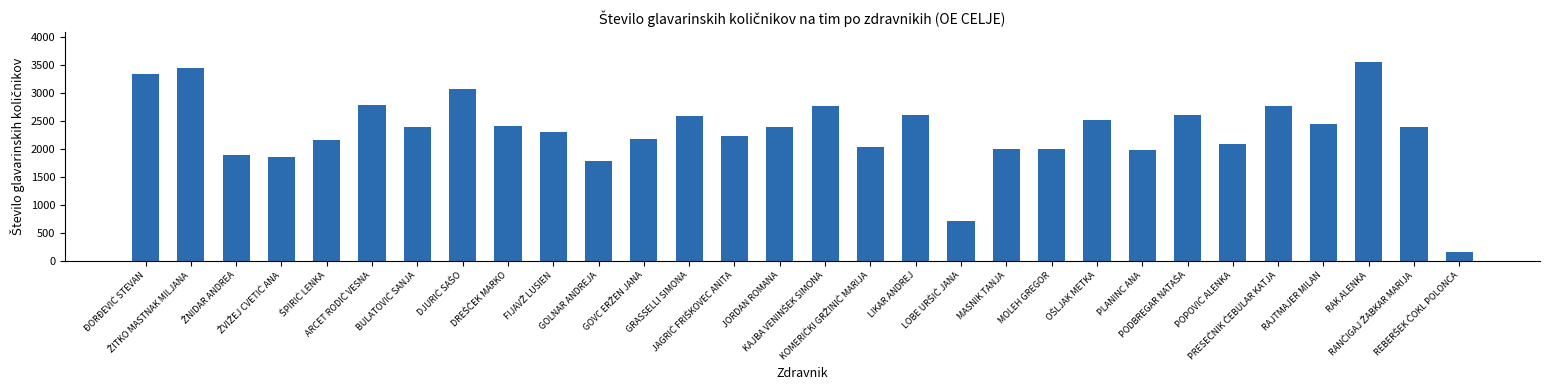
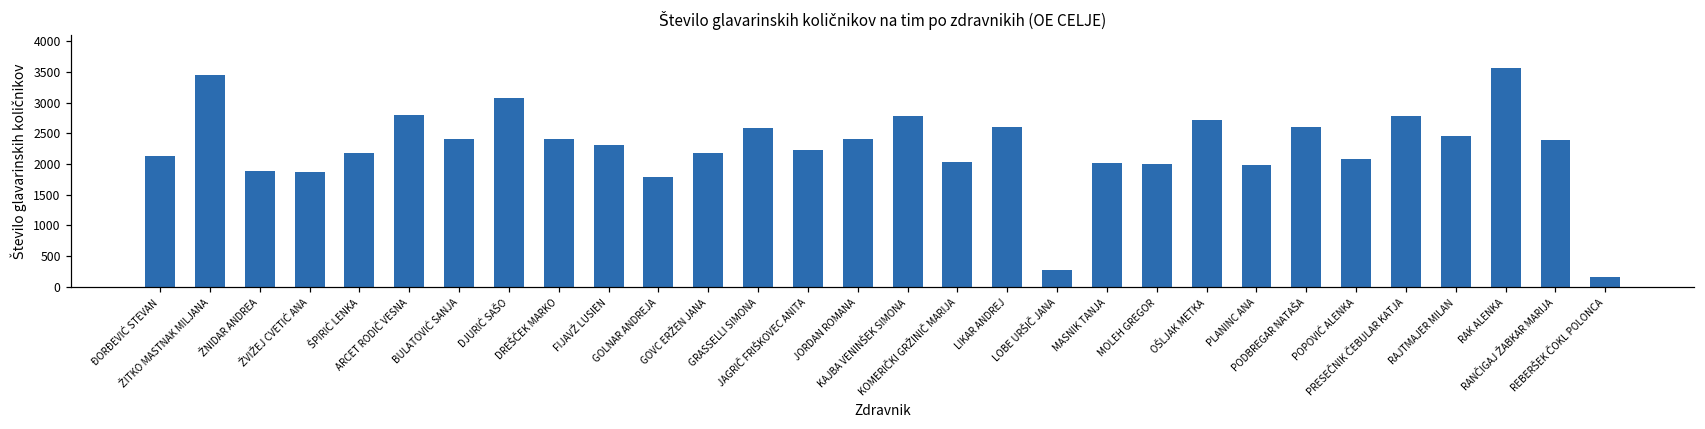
ĐORĐEVIĆ STEVAN: 3300 -> 2100
LOBE URŠIČ JANA: 700 -> 300
OŠLJAK METKA: 2500 -> 2700
